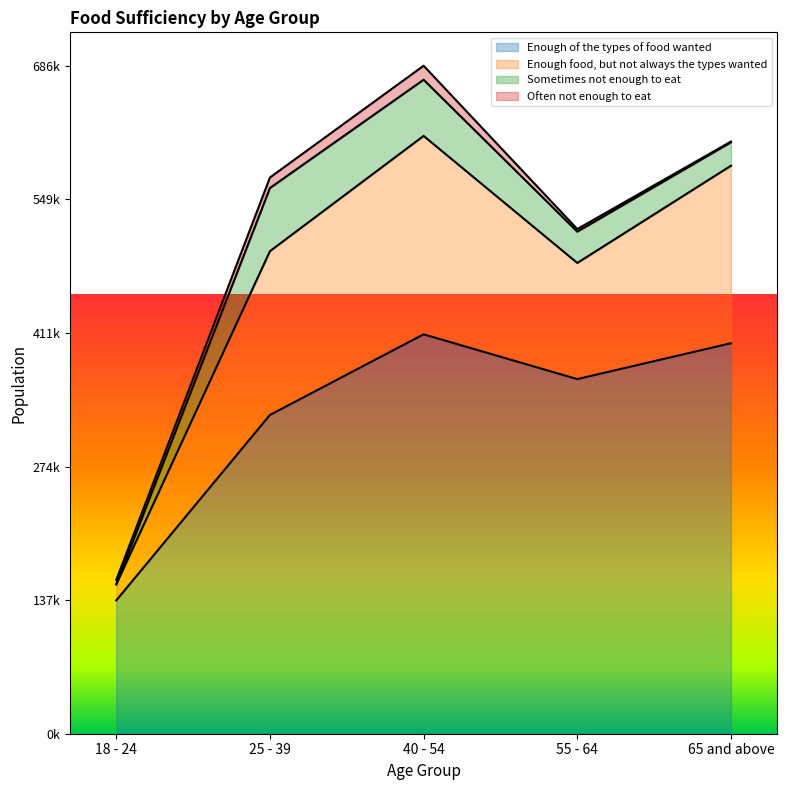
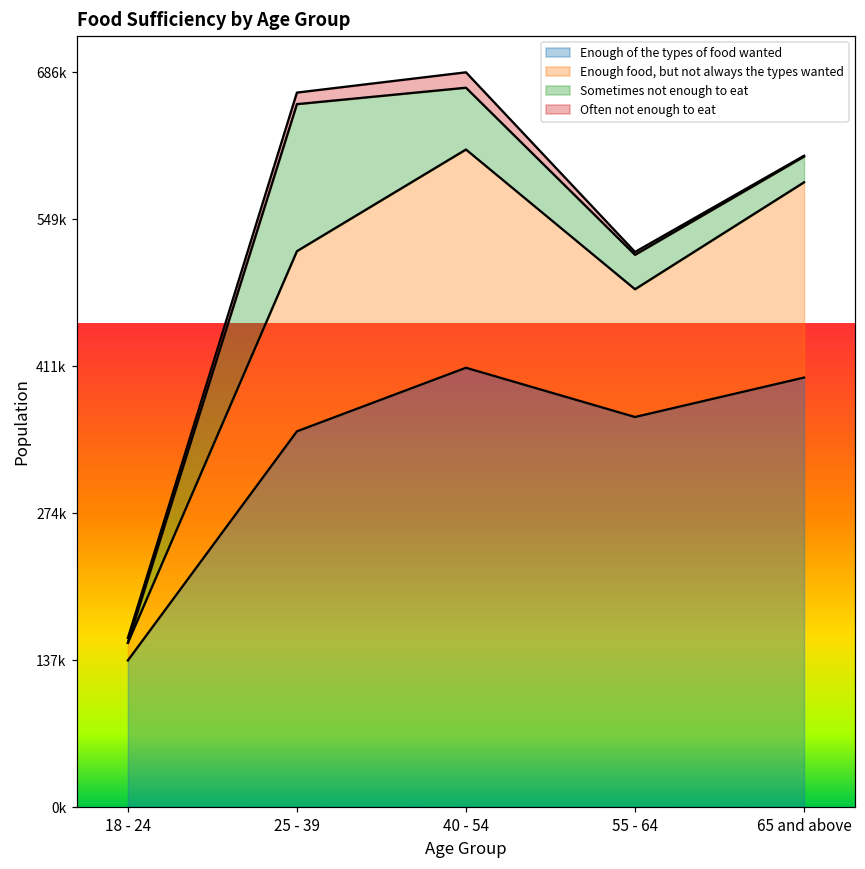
Enough of the types of food wanted, 25 - 39: 330000 -> 350000
Sometimes not enough to eat, 25 - 39: 60000 -> 140000
